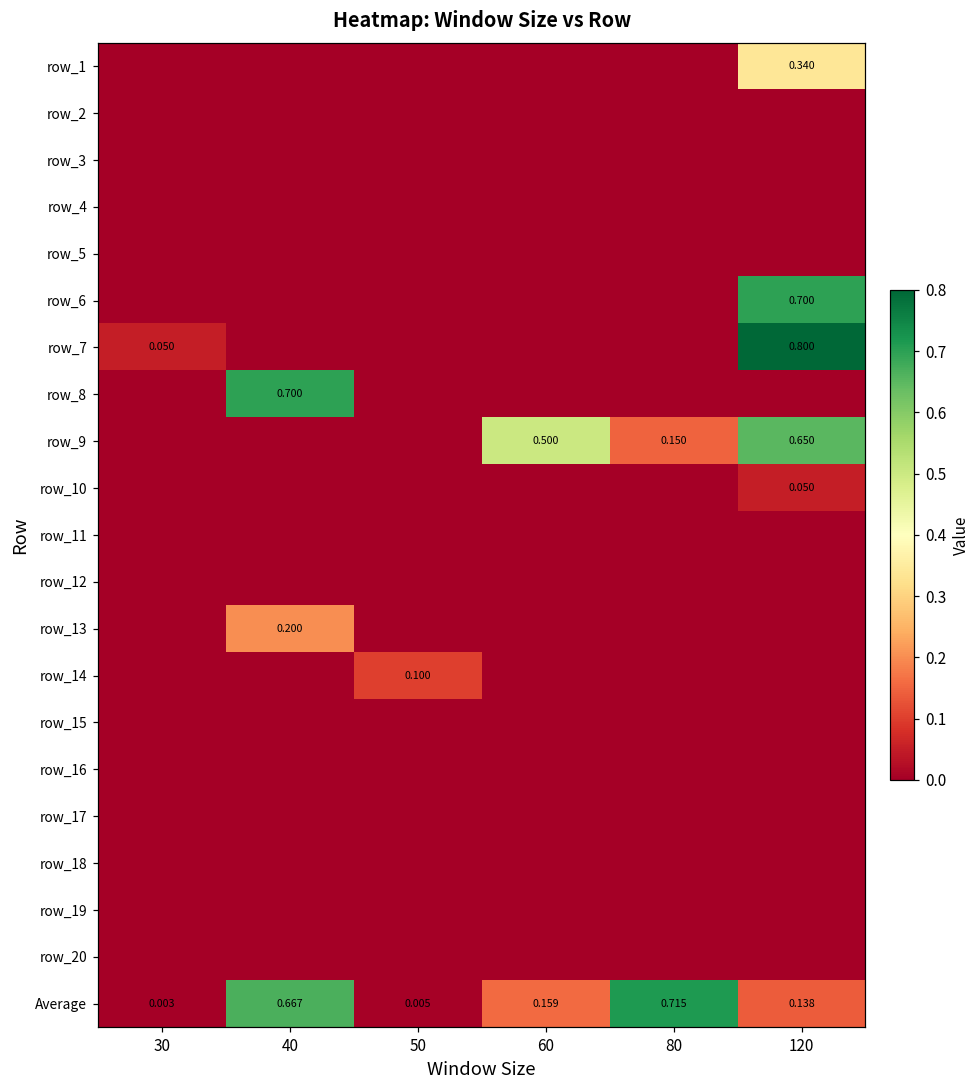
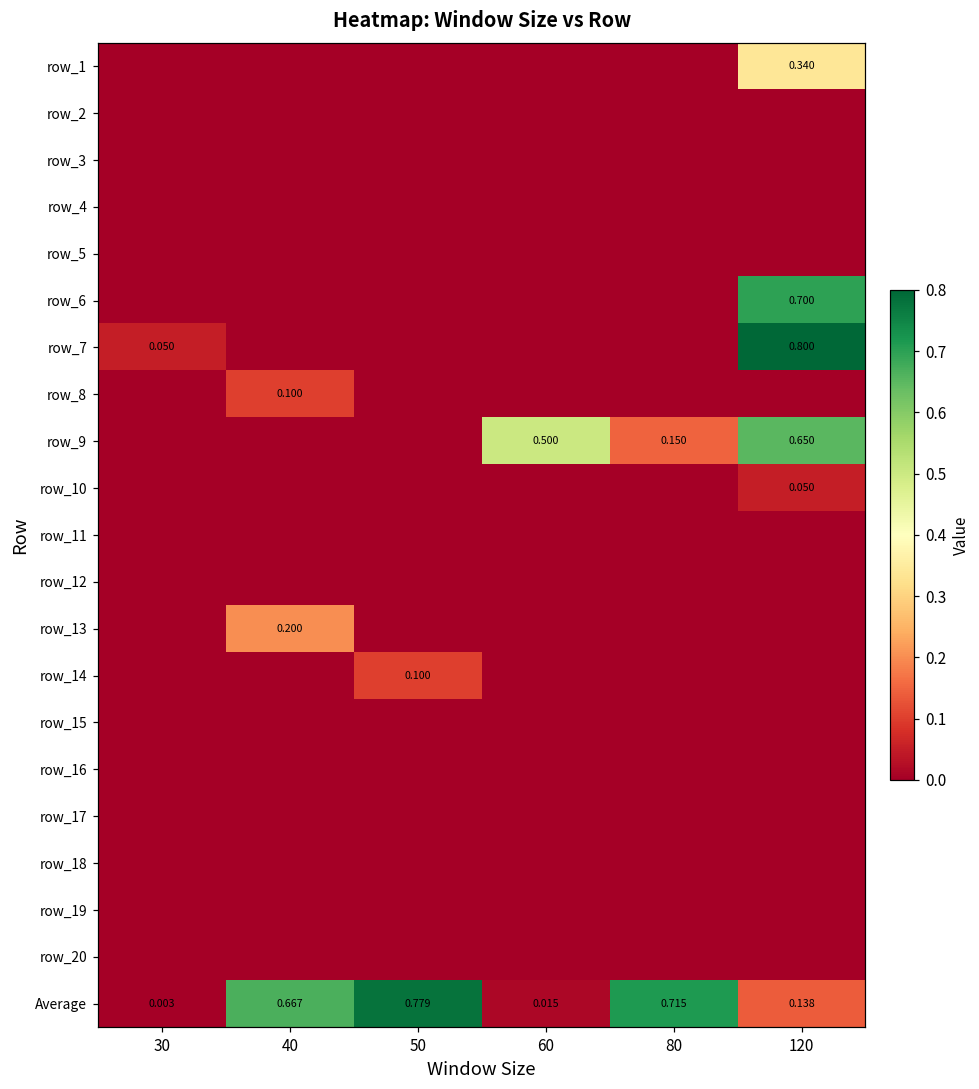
row_8, 40: 0.700 -> 0.100
Average, 50: 0.005 -> 0.779
Average, 60: 0.159 -> 0.015
